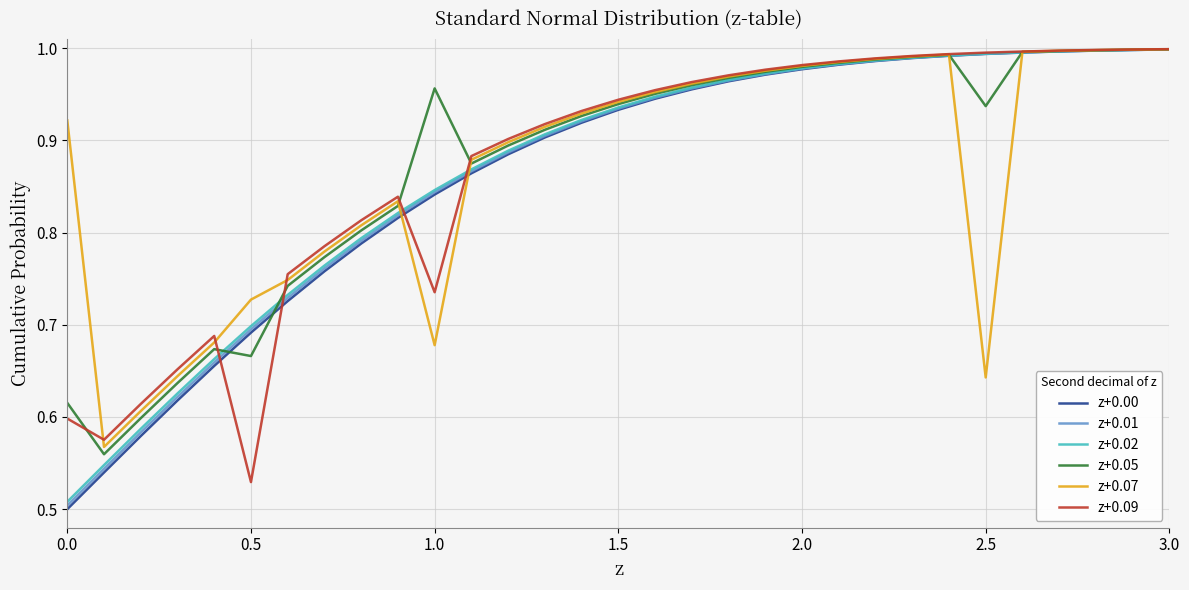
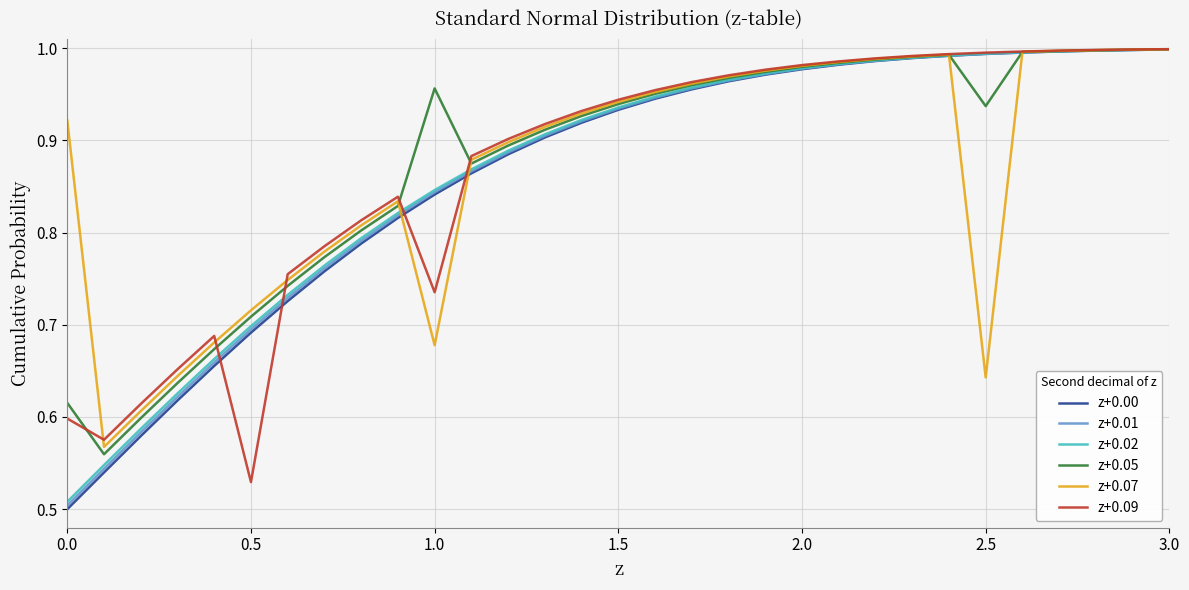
z+0.05, 0.5: 0.67 -> 0.71
z+0.07, 0.5: 0.73 -> 0.72
